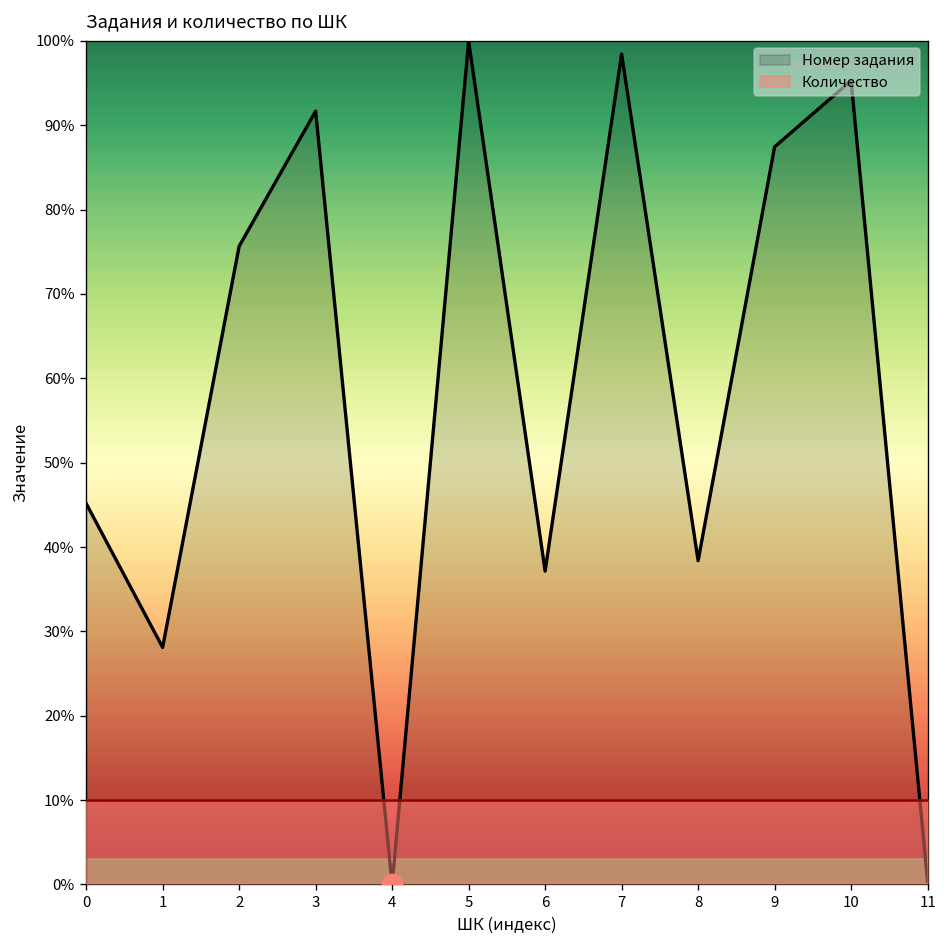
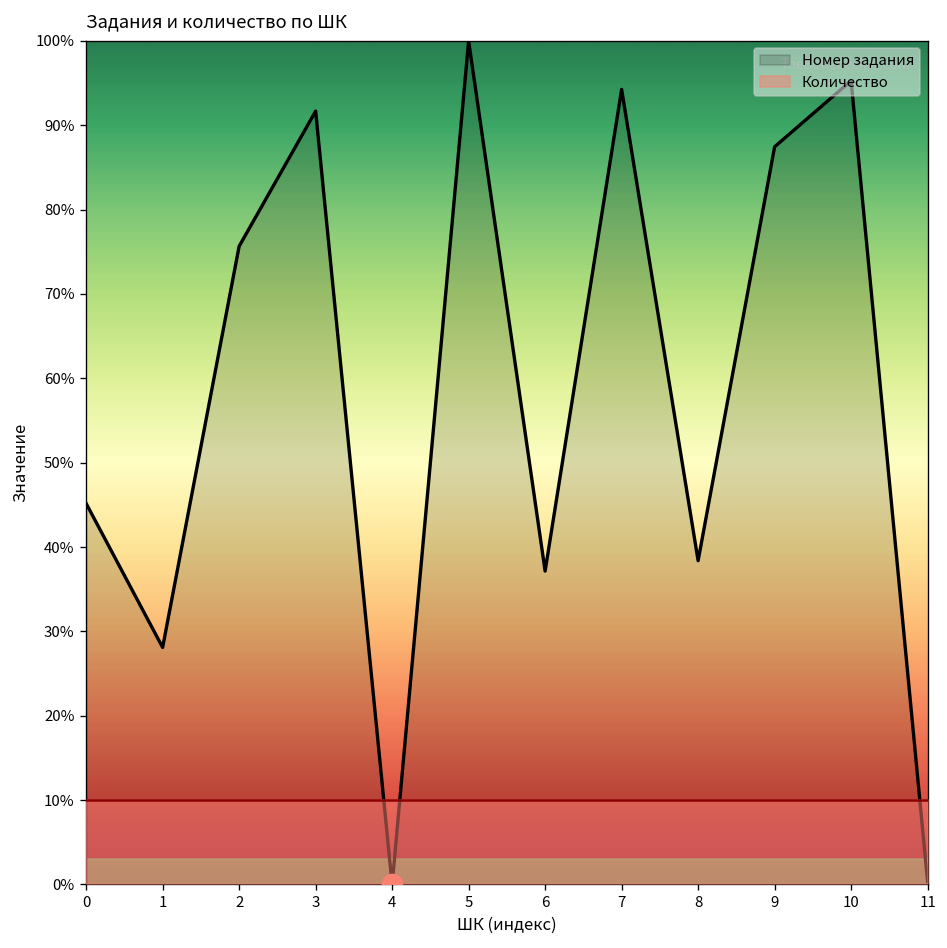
Номер задания, 7: 98% -> 94%
